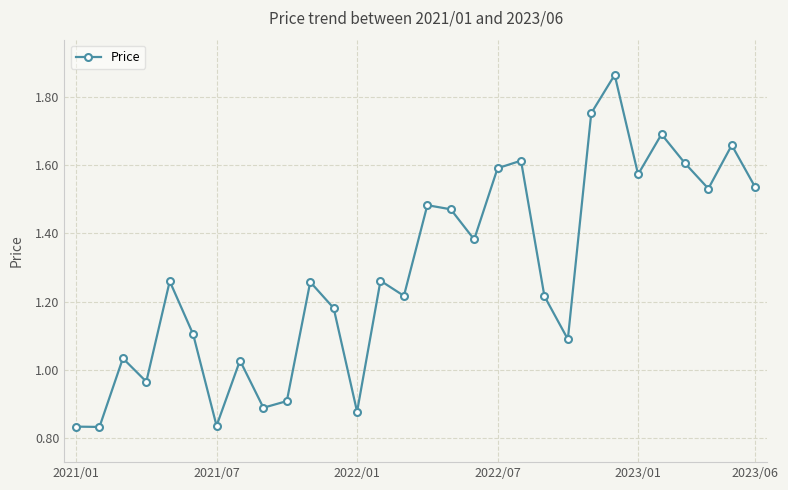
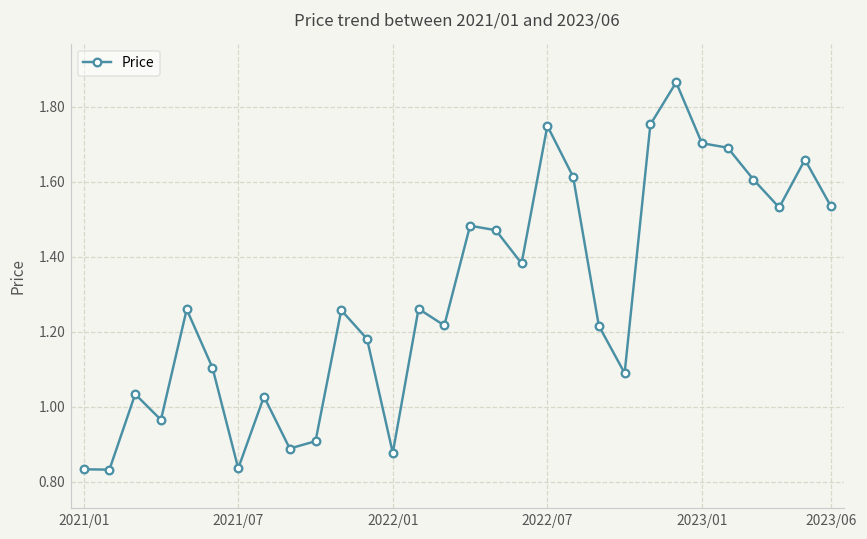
2022/07: 1.59 -> 1.75
2023/01: 1.57 -> 1.70
